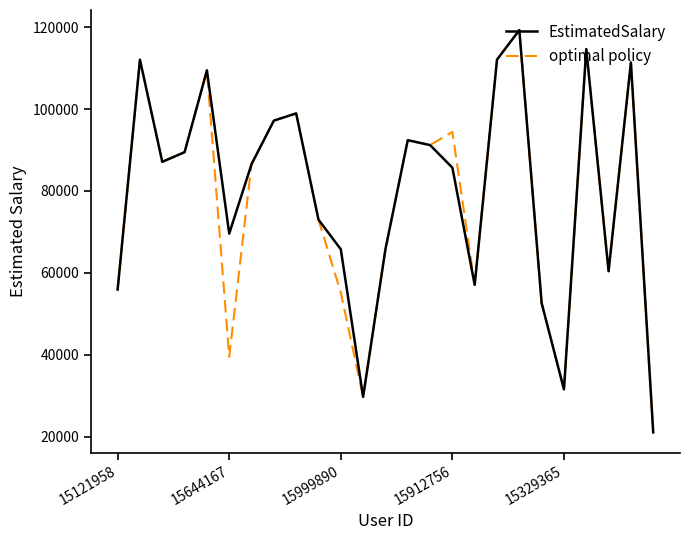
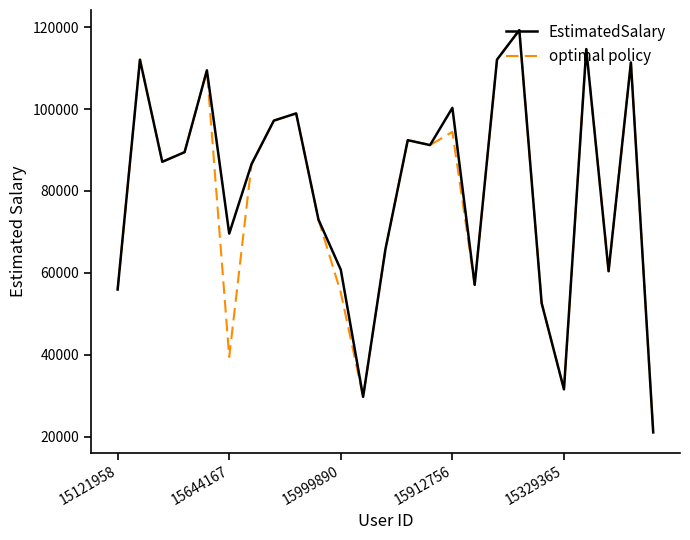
EstimatedSalary, 15999890: 66000 -> 61000
EstimatedSalary, 15912756: 86000 -> 100000
